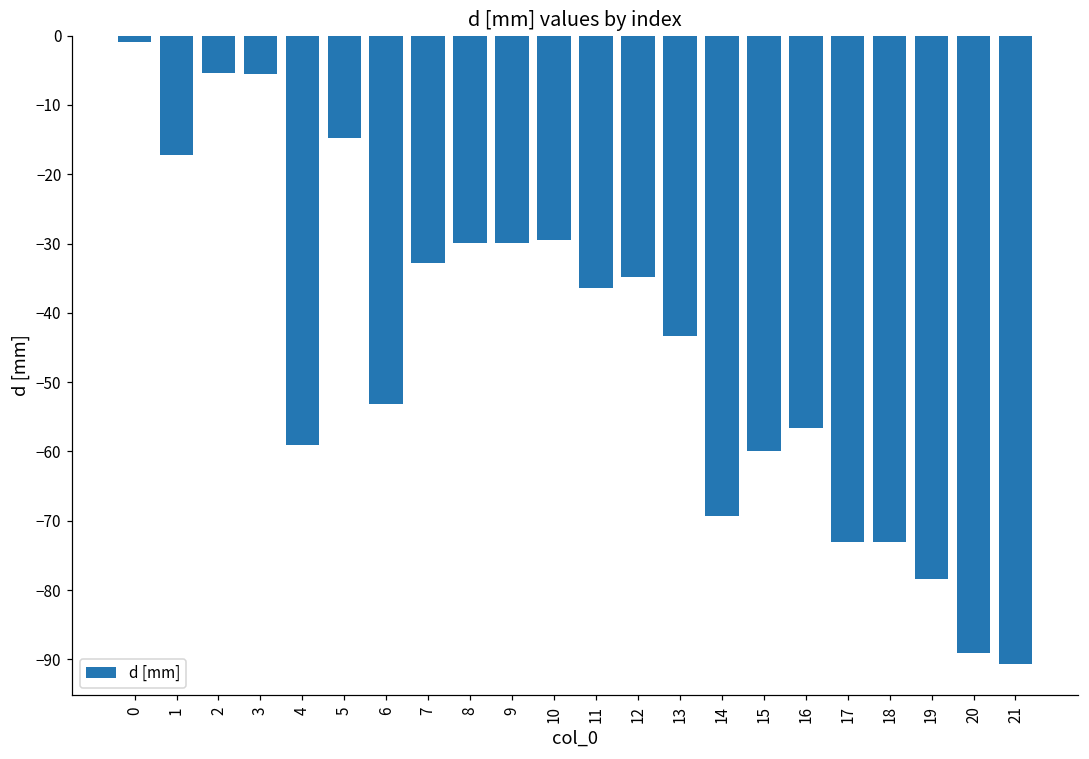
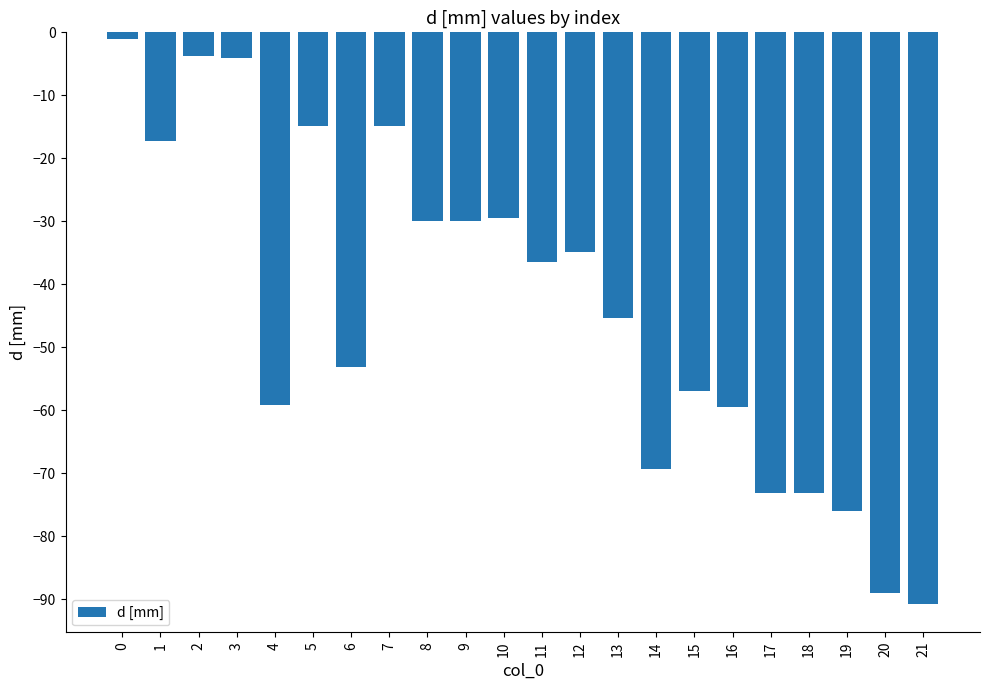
2: -5 -> -4
3: -6 -> -4
7: -33 -> -15
13: -43 -> -45
15: -60 -> -57
16: -57 -> -59
19: -78 -> -76
